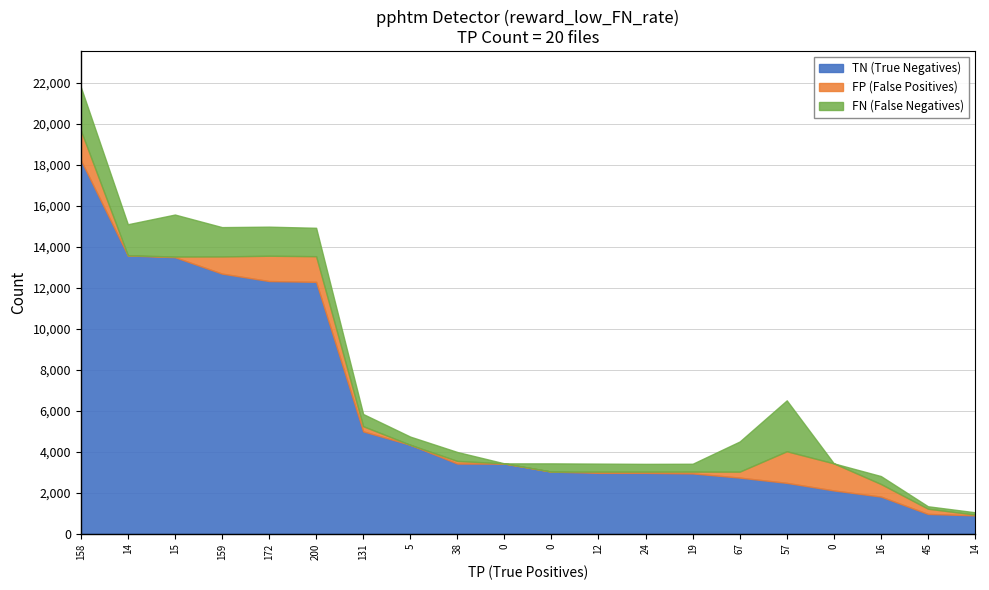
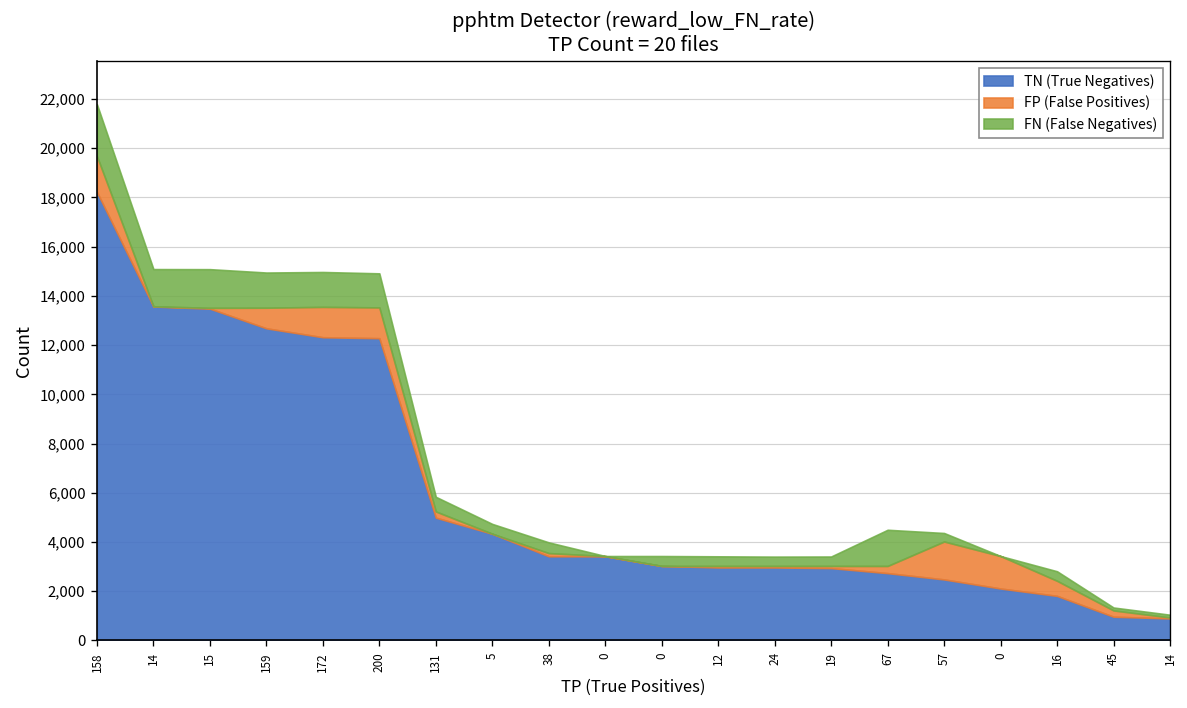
FN (False Negatives), 15: 2,000 -> 1,600
FN (False Negatives), 57: 2,500 -> 300
